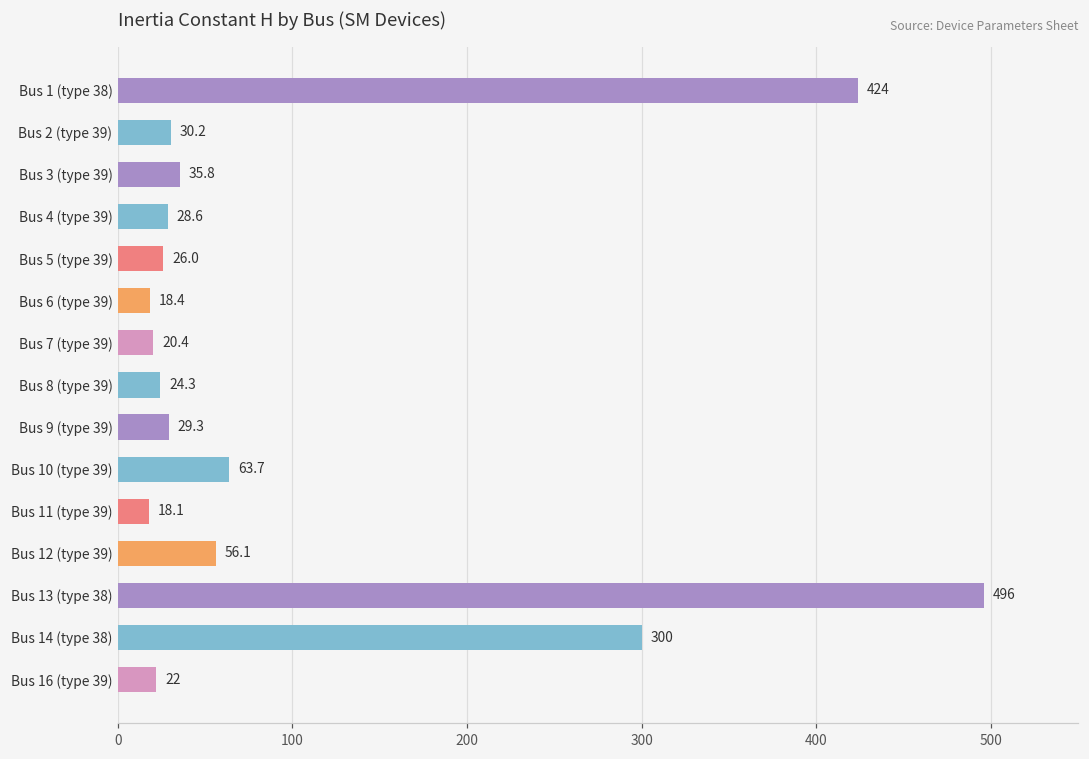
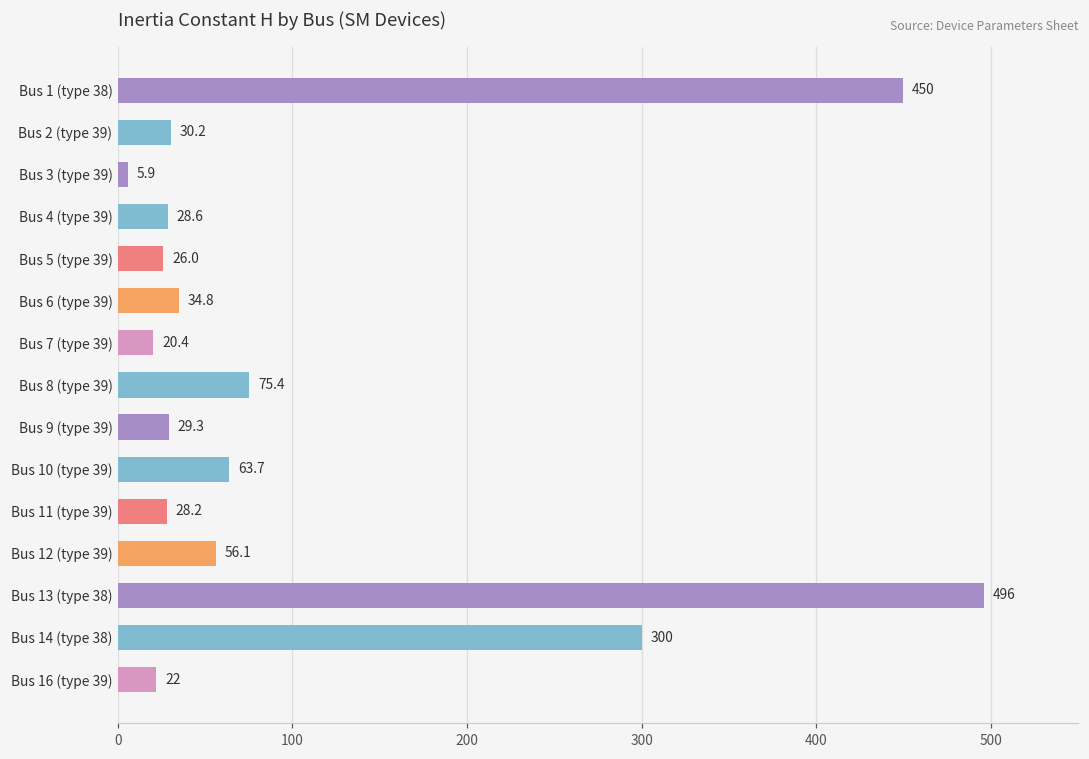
Bus 1 (type 38): 424 -> 450
Bus 3 (type 39): 35.8 -> 5.9
Bus 6 (type 39): 18.4 -> 34.8
Bus 8 (type 39): 24.3 -> 75.4
Bus 11 (type 39): 18.1 -> 28.2
